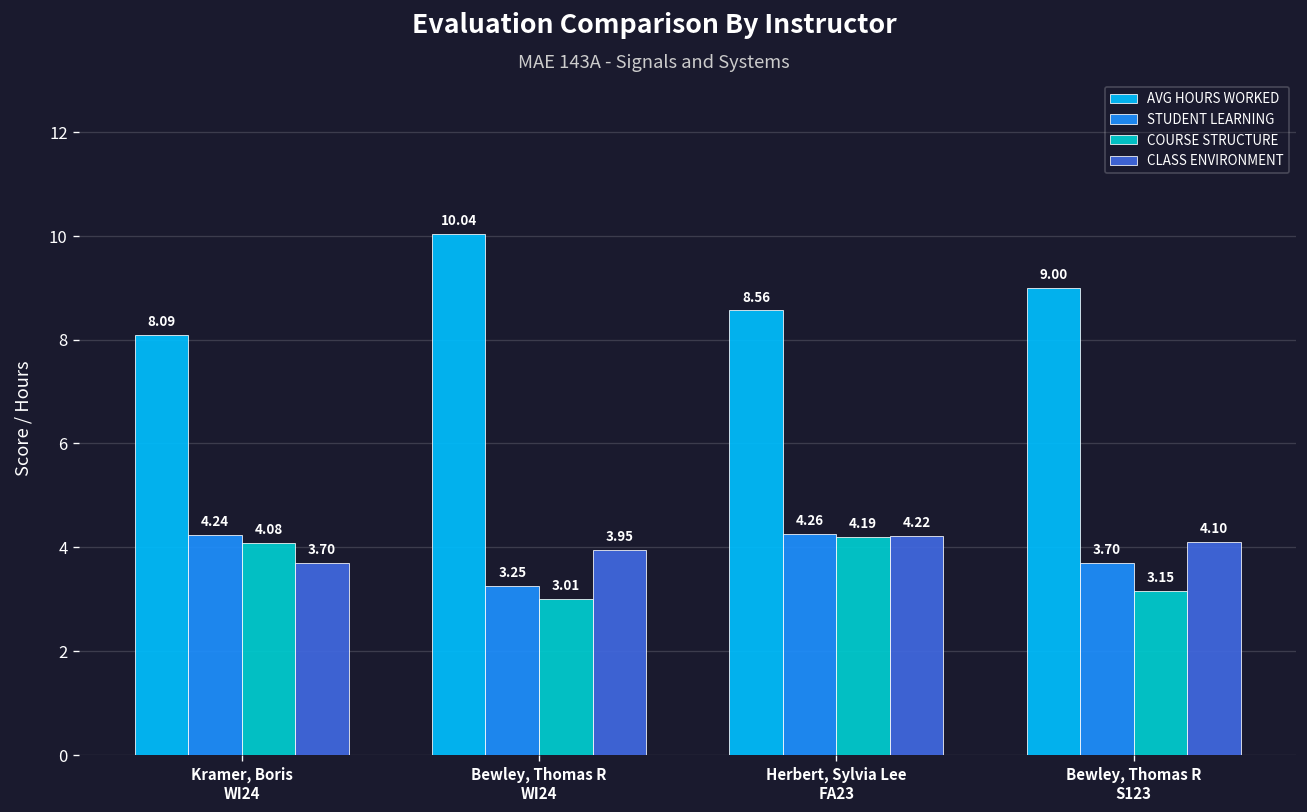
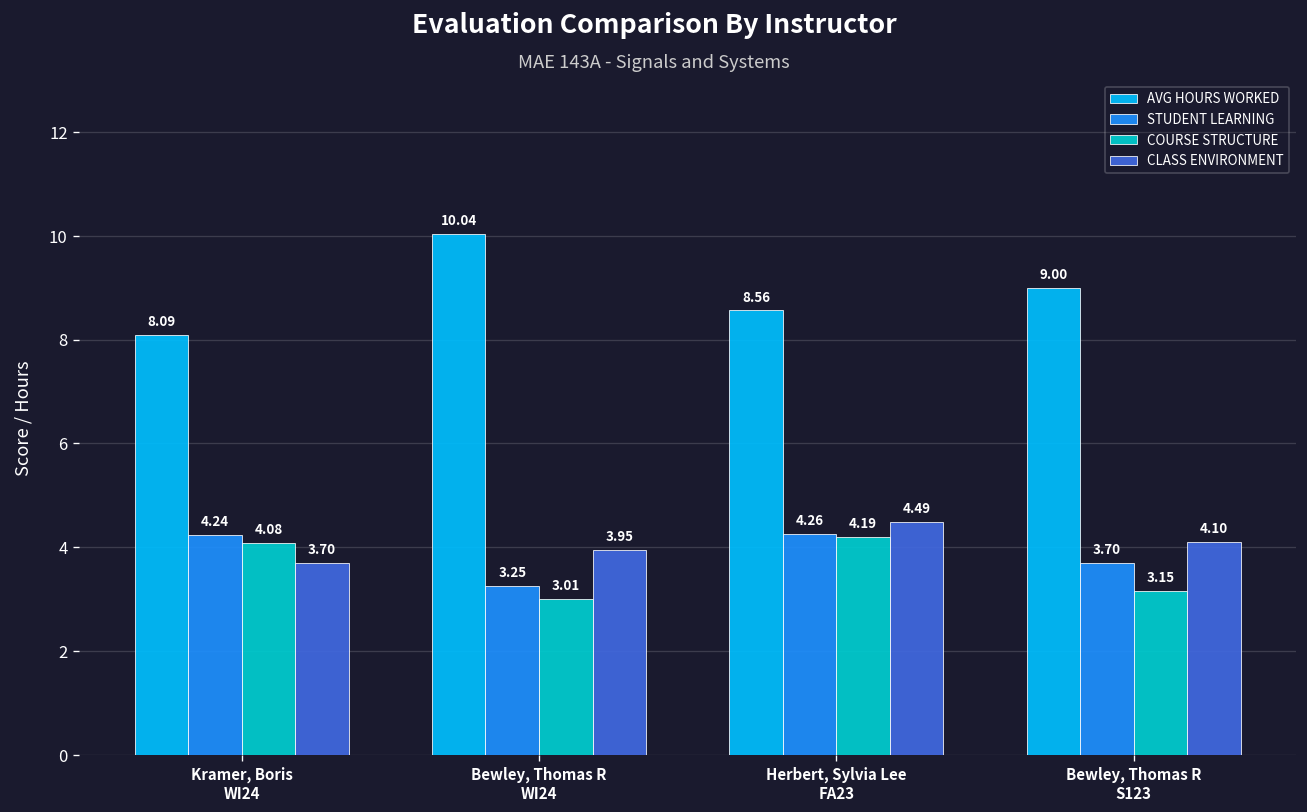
CLASS ENVIRONMENT, Herbert, Sylvia Lee FA23: 4.22 -> 4.49
